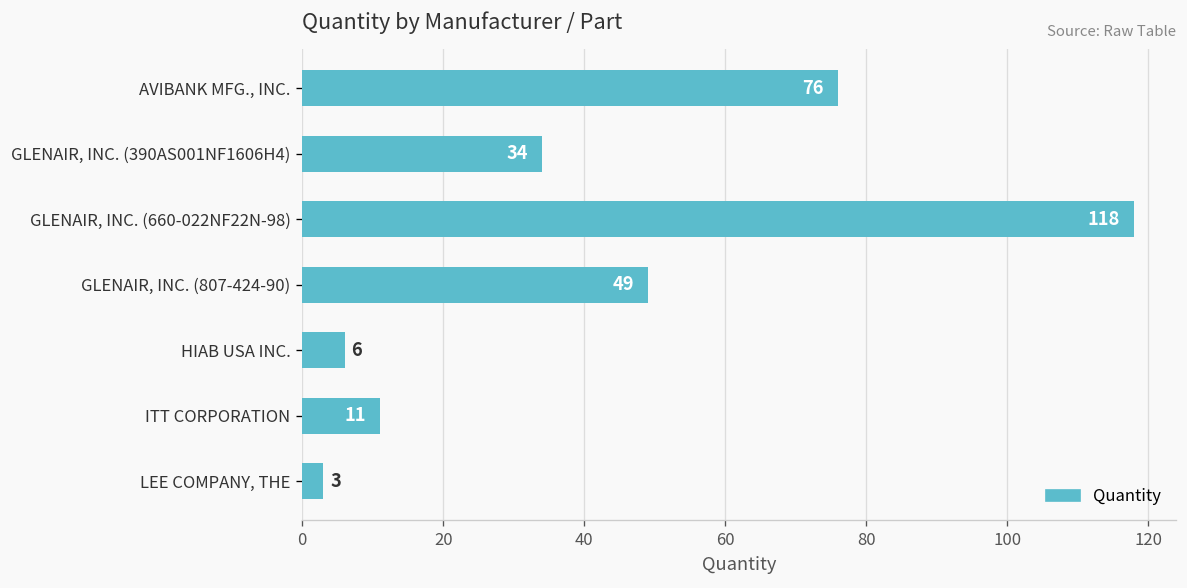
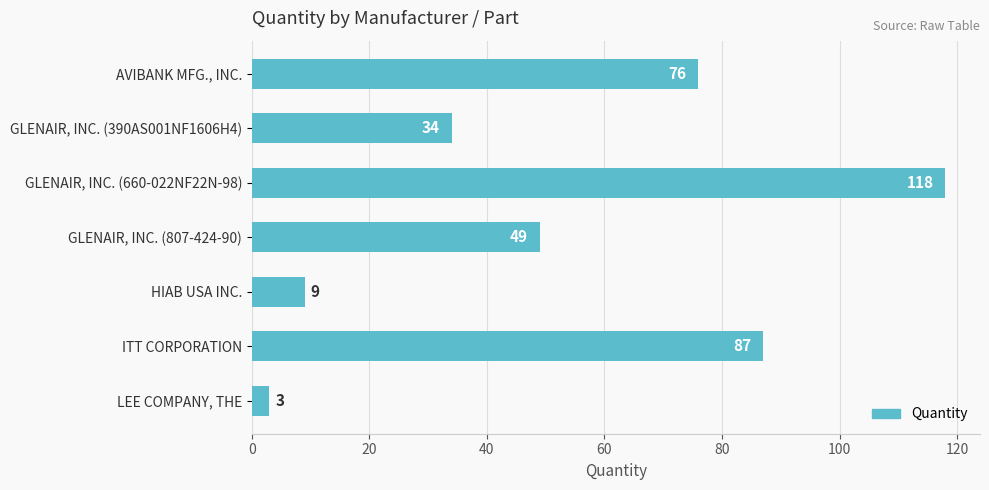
HIAB USA INC.: 6 -> 9
ITT CORPORATION: 11 -> 87
